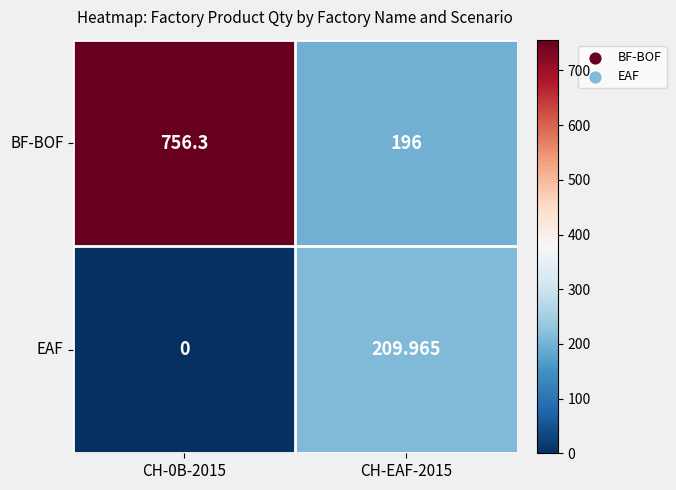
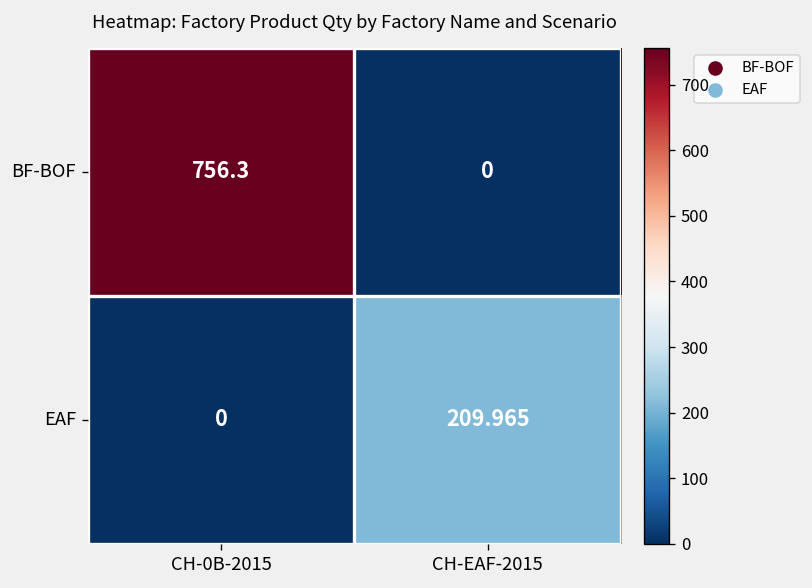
BF-BOF, CH-EAF-2015: 196 -> 0
